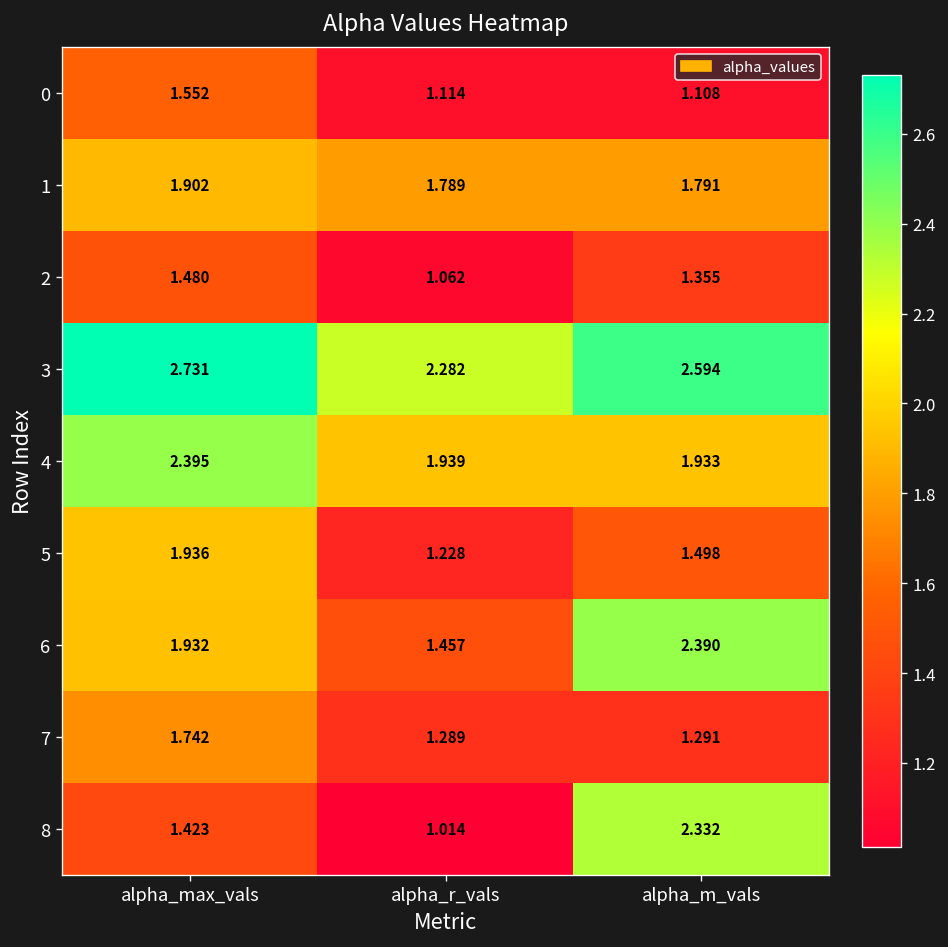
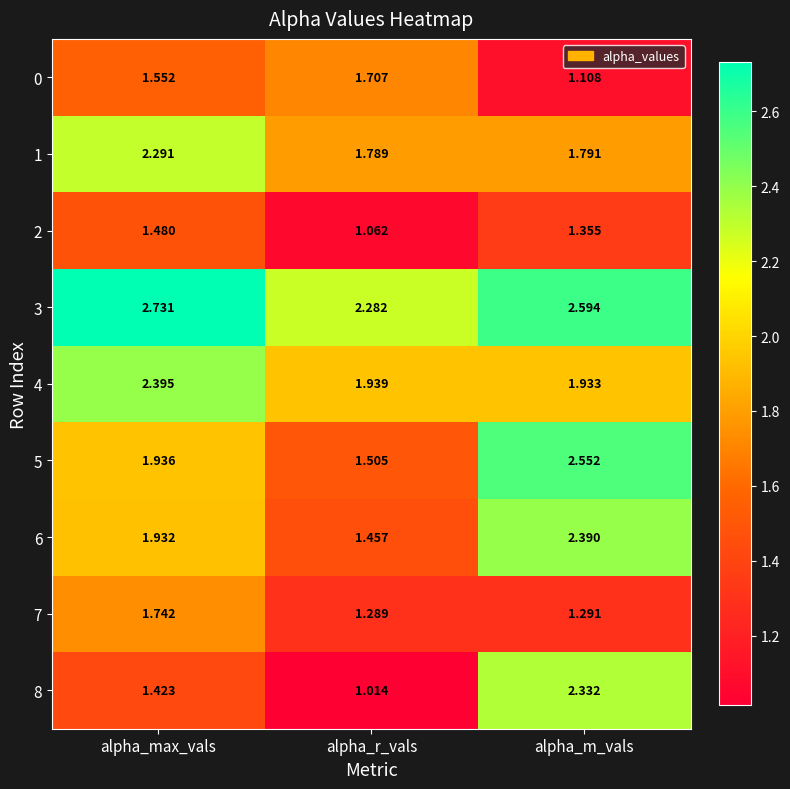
0, alpha_r_vals: 1.114 -> 1.707
1, alpha_max_vals: 1.902 -> 2.291
5, alpha_r_vals: 1.228 -> 1.505
5, alpha_m_vals: 1.498 -> 2.552
